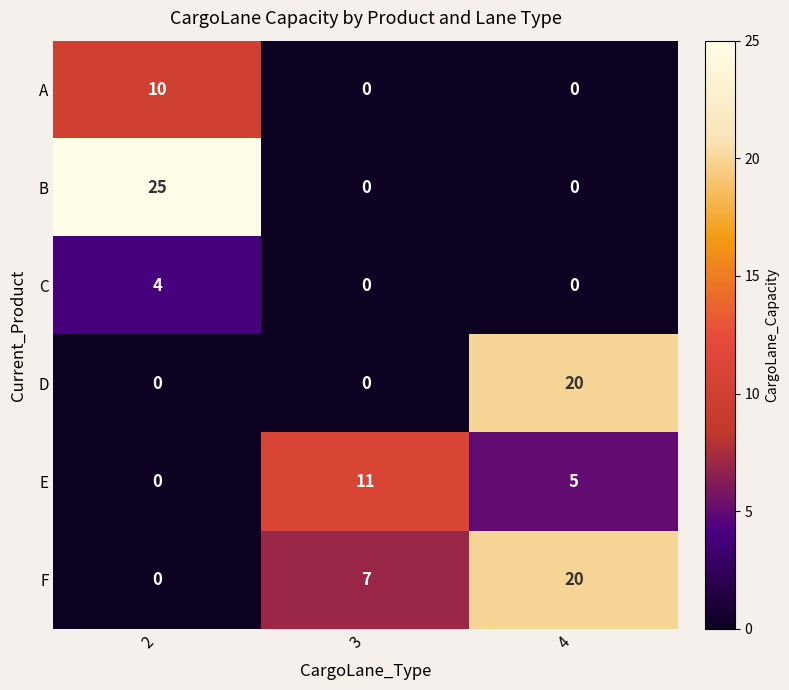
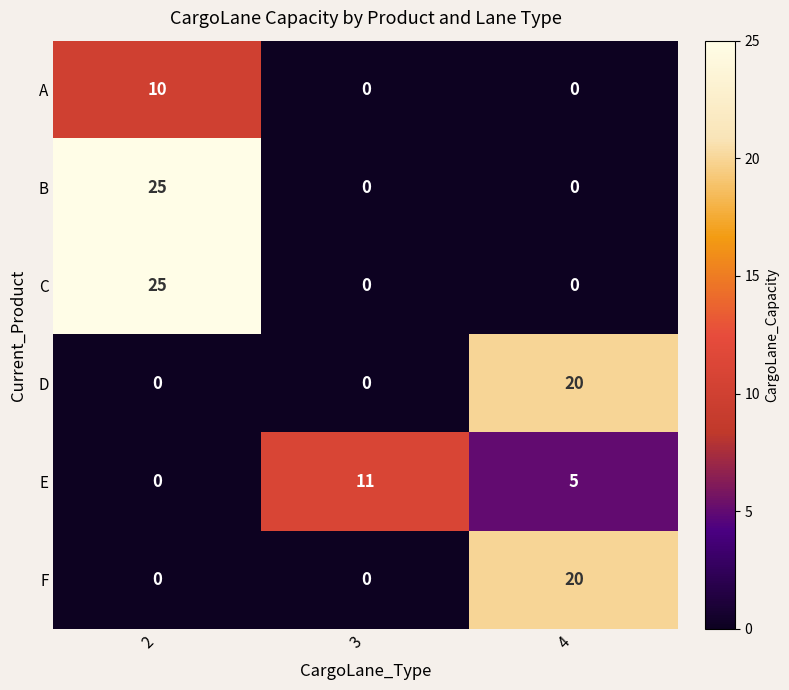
C, 2: 4 -> 25
F, 3: 7 -> 0
